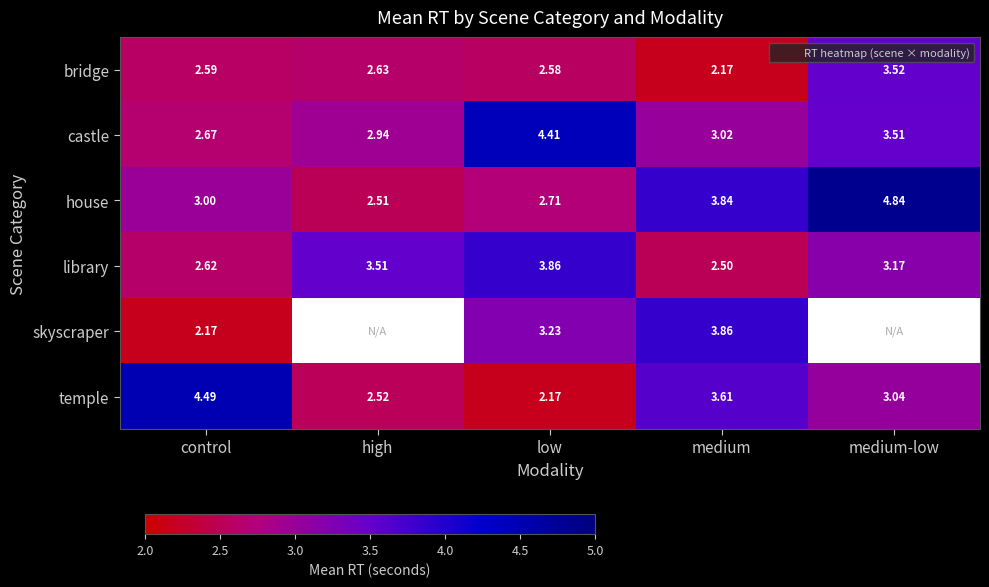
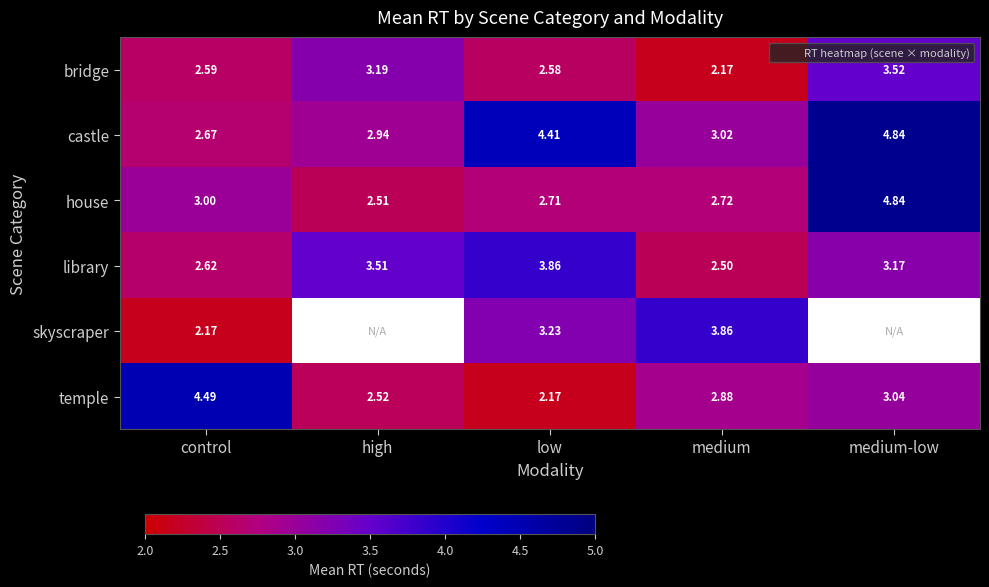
bridge, high: 2.63 -> 3.19
castle, medium-low: 3.51 -> 4.84
house, medium: 3.84 -> 2.72
temple, medium: 3.61 -> 2.88
